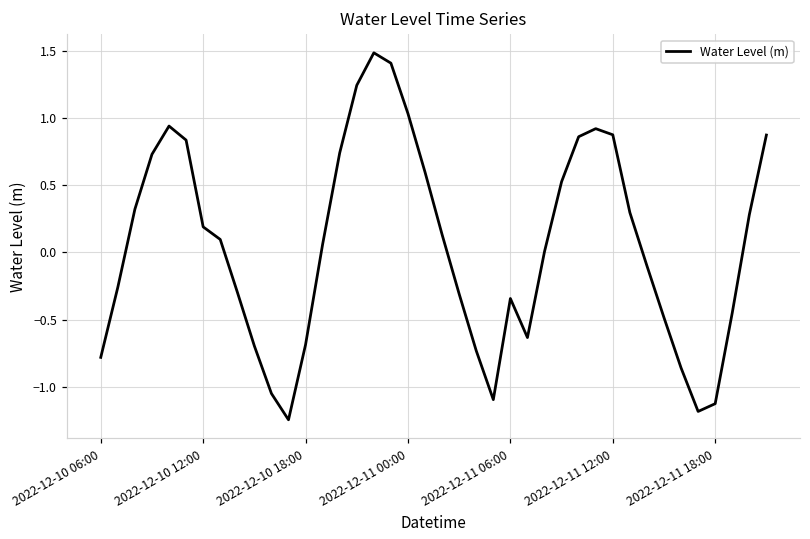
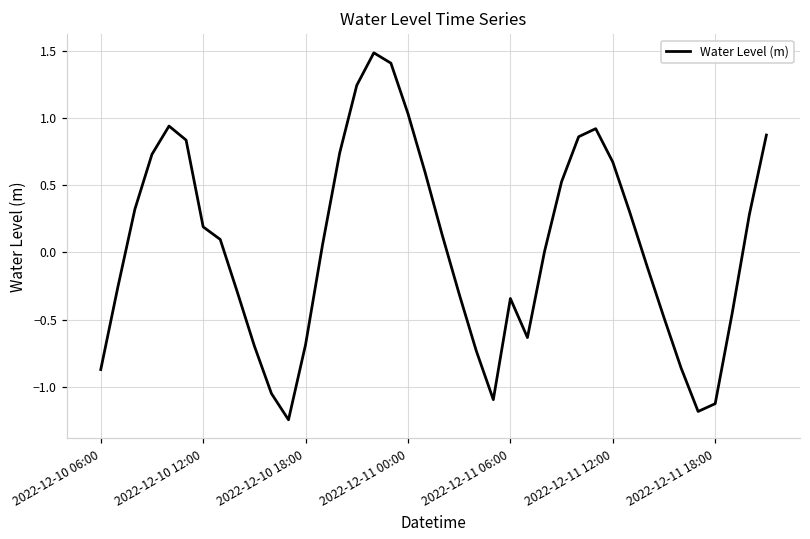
2022-12-10 06:00: -0.78 -> -0.87
2022-12-11 12:00: 0.87 -> 0.67
